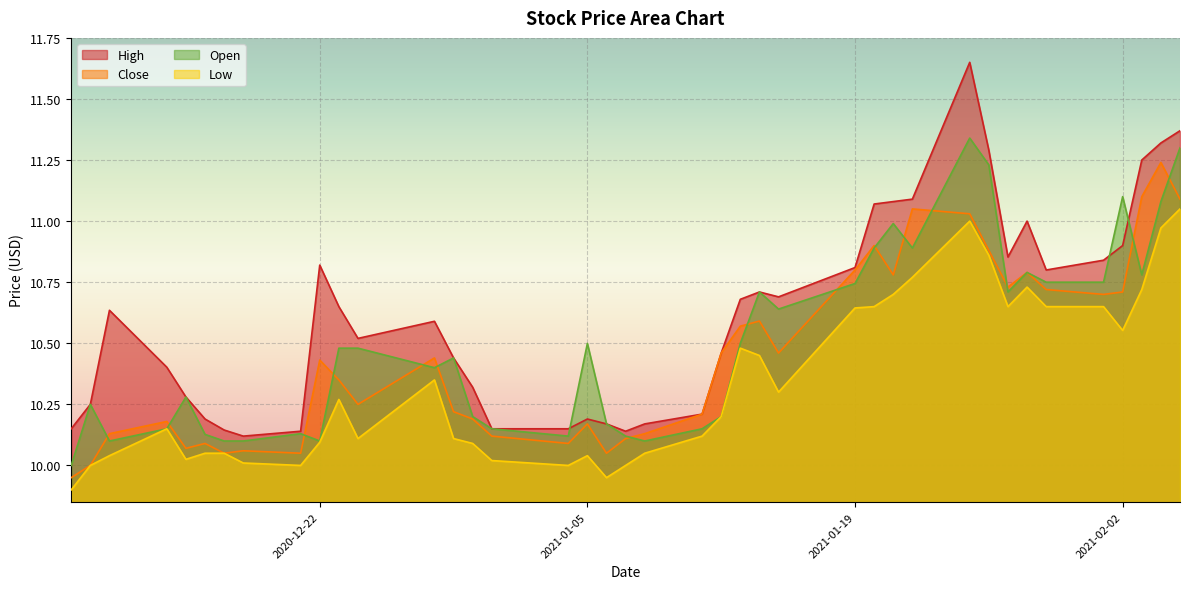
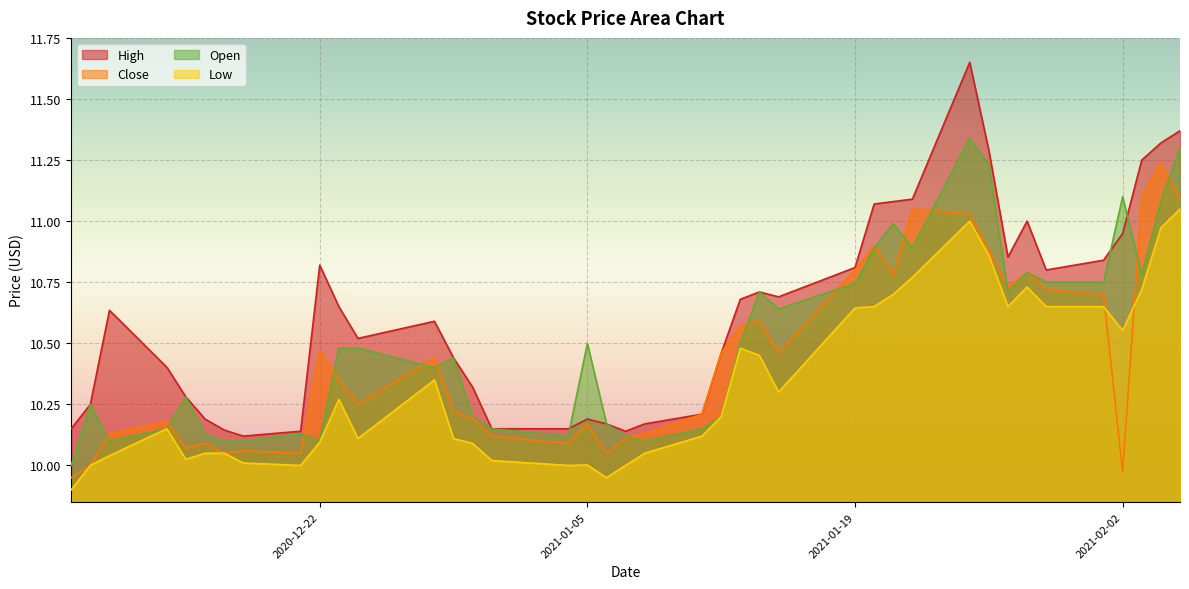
Close, 2020-12-22: 10.43 -> 10.47
Low, 2021-01-05: 10.04 -> 10.00
High, 2021-02-02: 10.90 -> 10.95
Close, 2021-02-02: 10.71 -> 9.97
